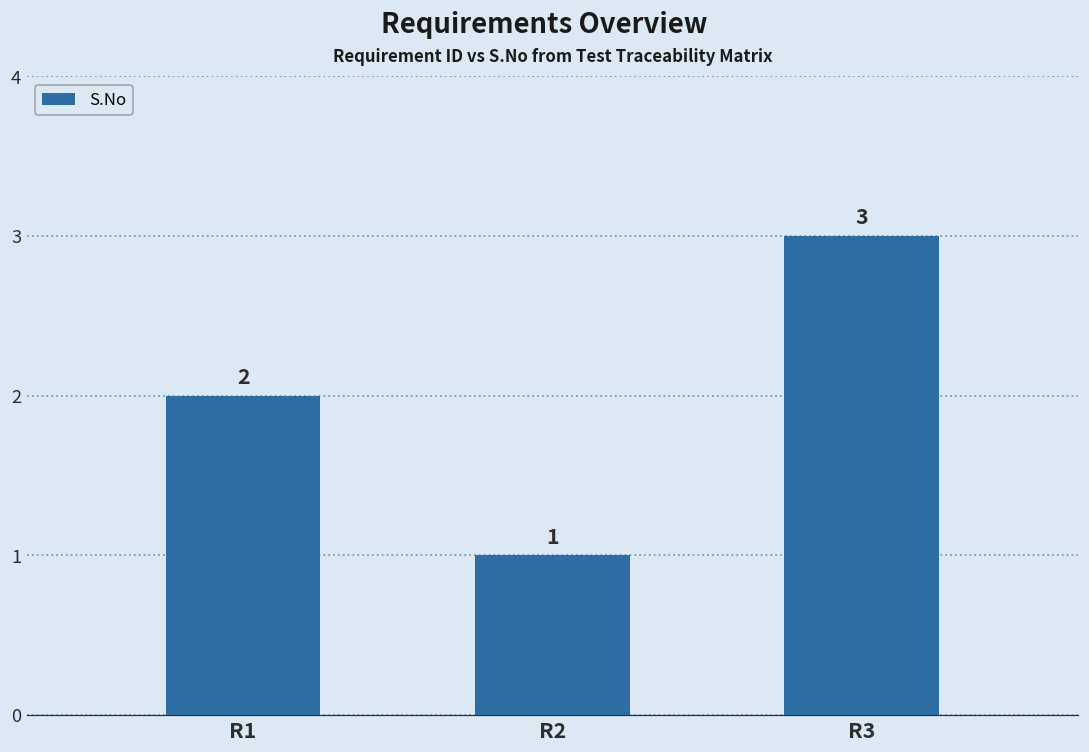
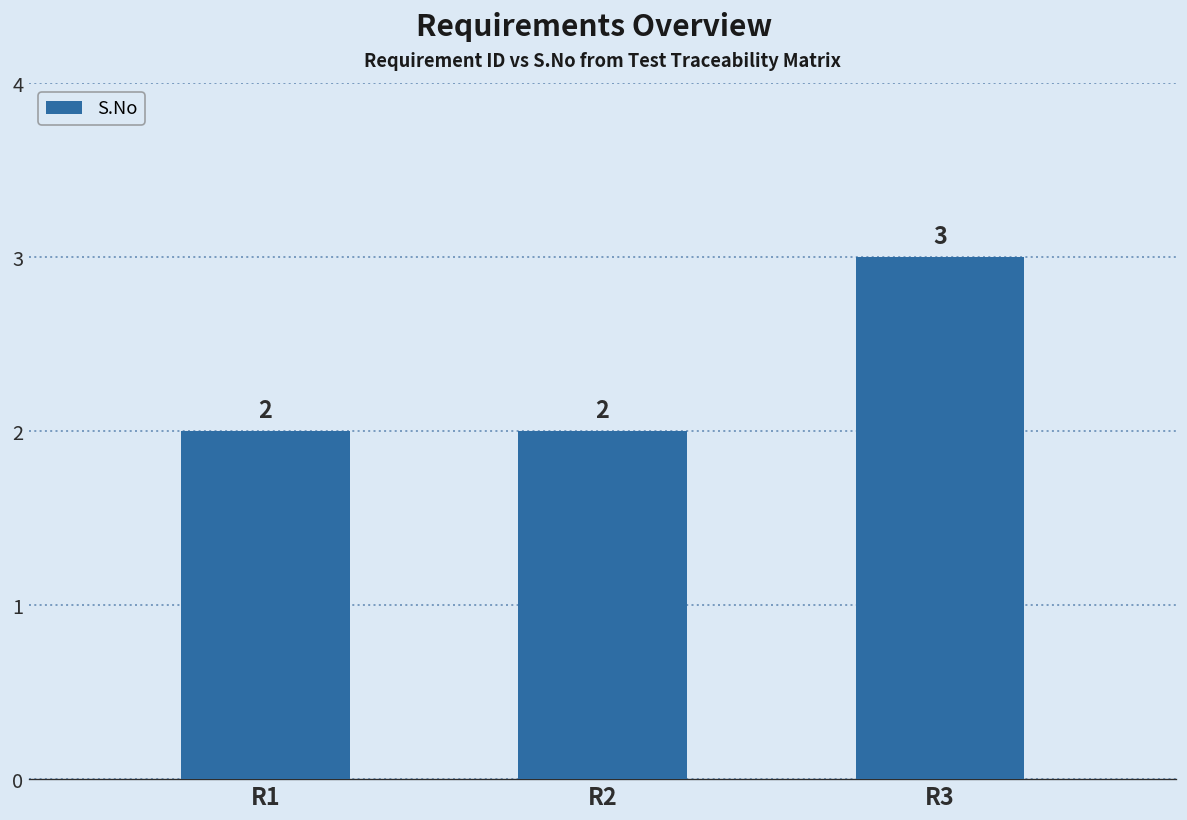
R2: 1 -> 2
